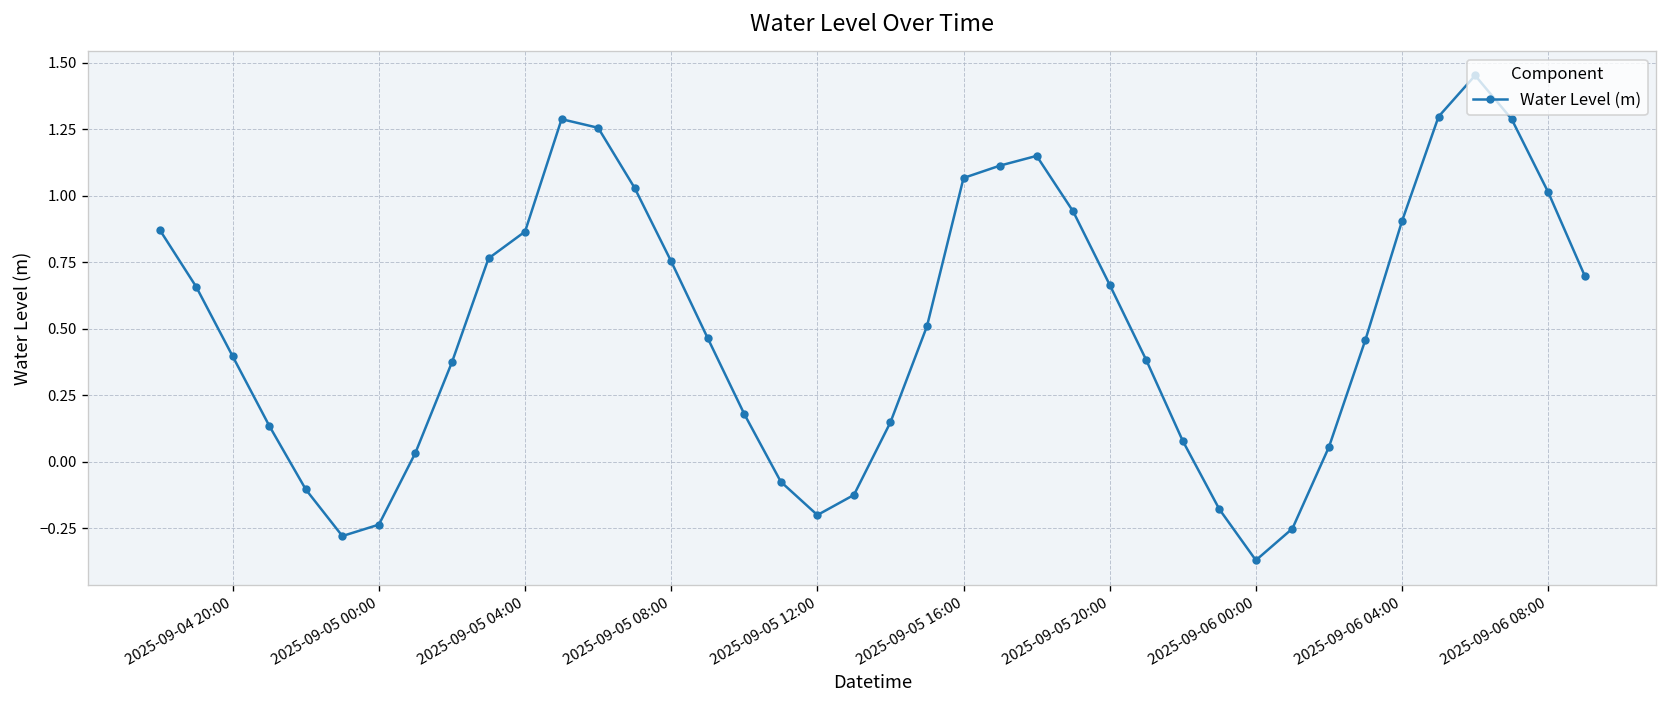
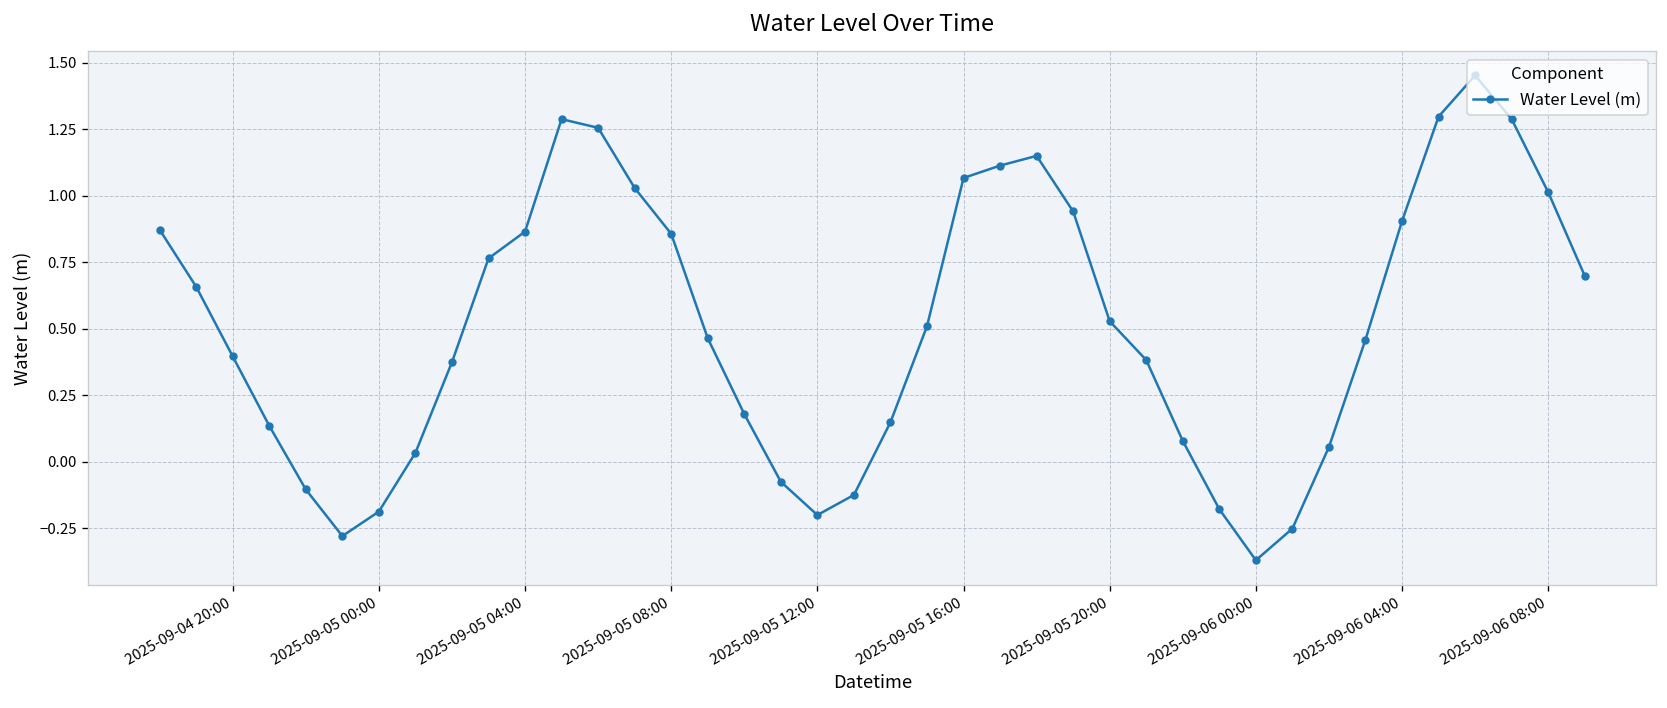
2025-09-05 00:00: -0.24 -> -0.19
2025-09-05 08:00: 0.75 -> 0.86
2025-09-05 20:00: 0.66 -> 0.53
